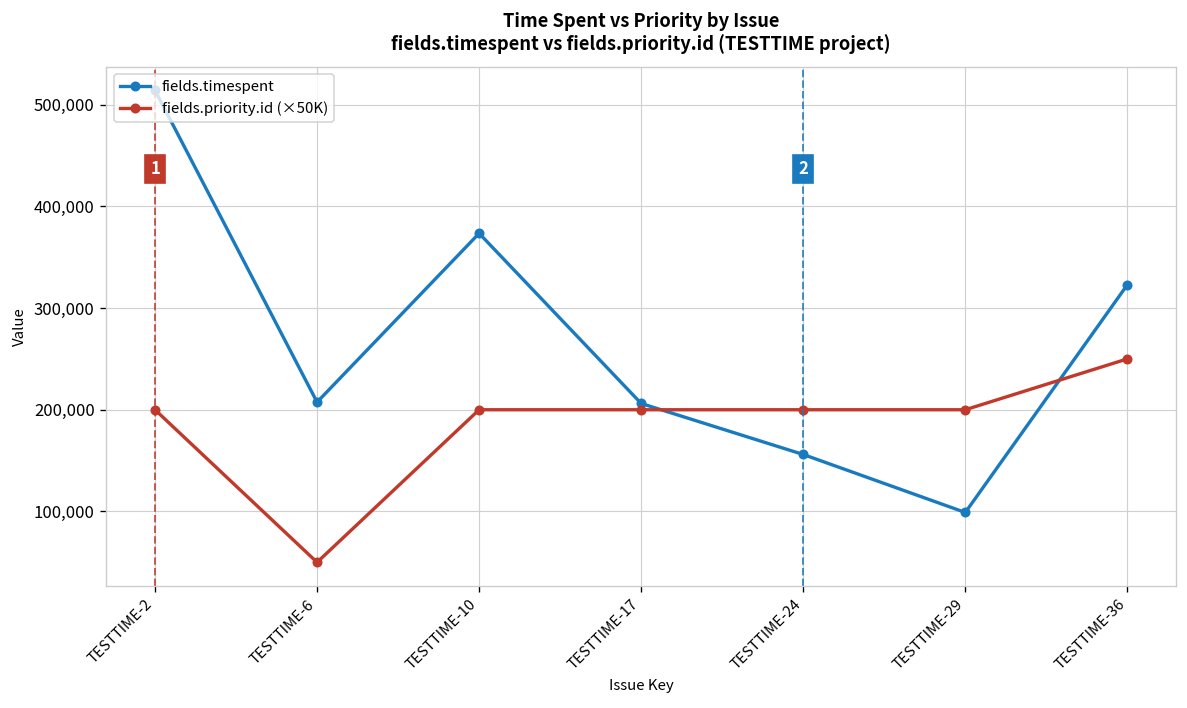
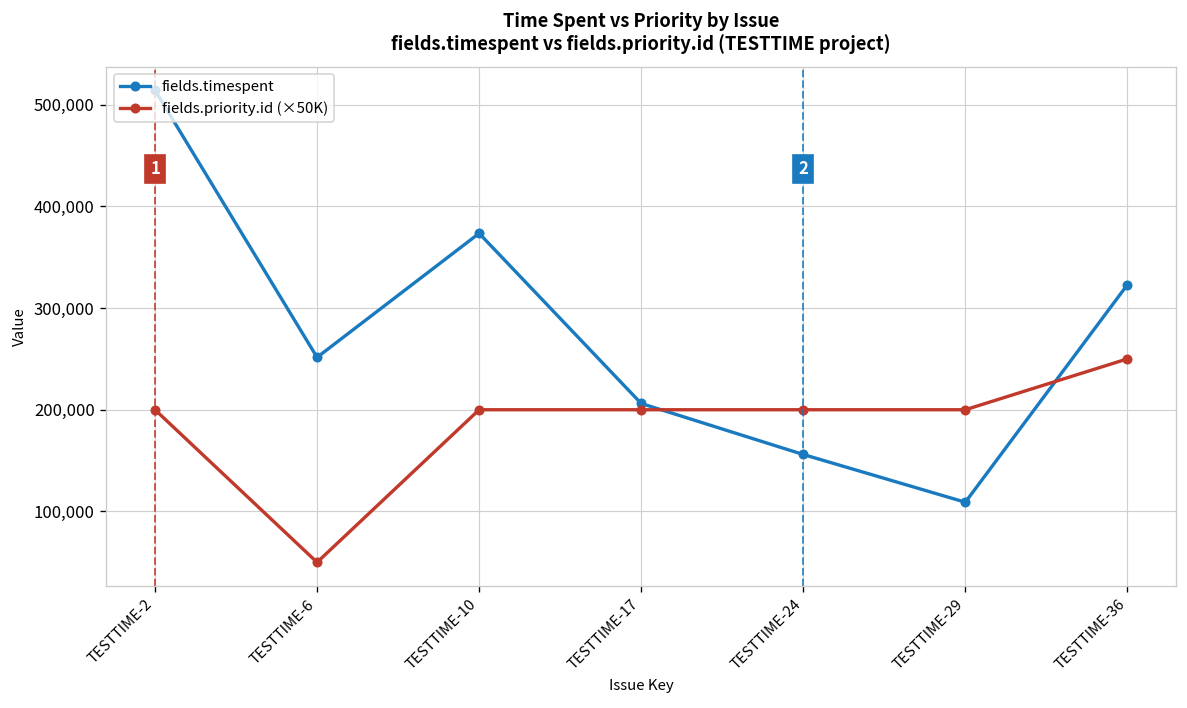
fields.timespent, TESTTIME-6: 210,000 -> 250,000
fields.timespent, TESTTIME-29: 100,000 -> 110,000
